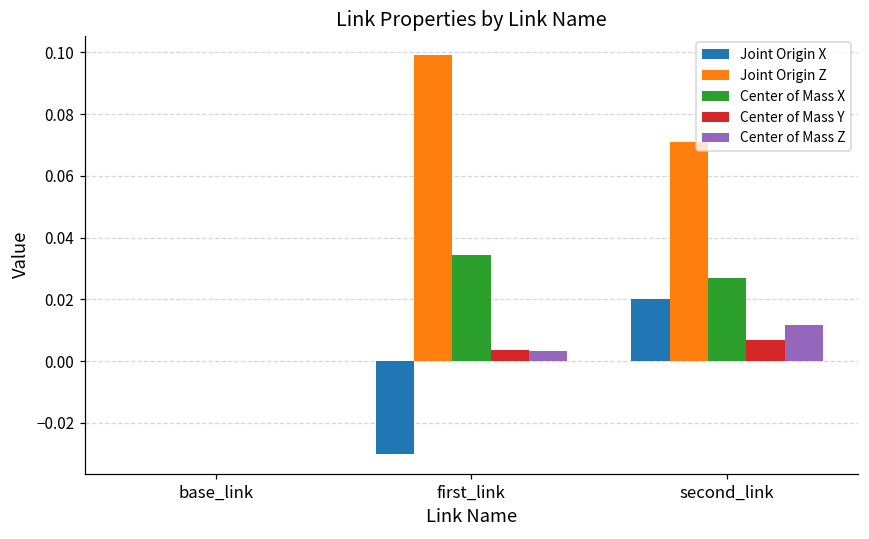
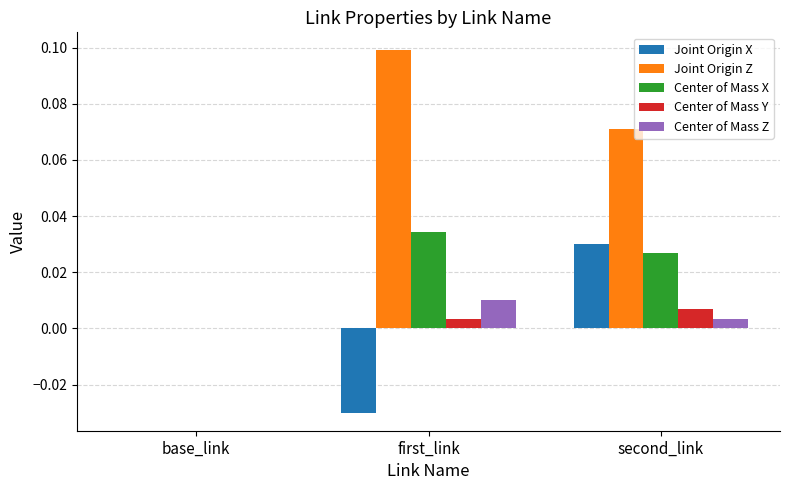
Center of Mass Z, first_link: 0.003 -> 0.010
Joint Origin X, second_link: 0.02 -> 0.03
Center of Mass Z, second_link: 0.012 -> 0.003
